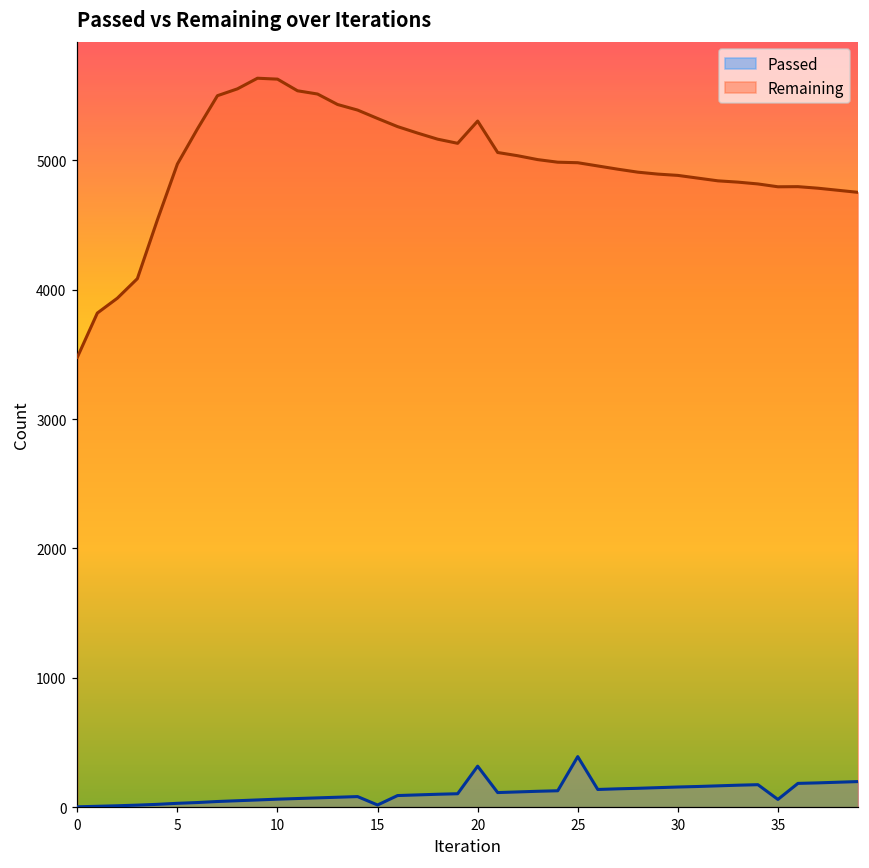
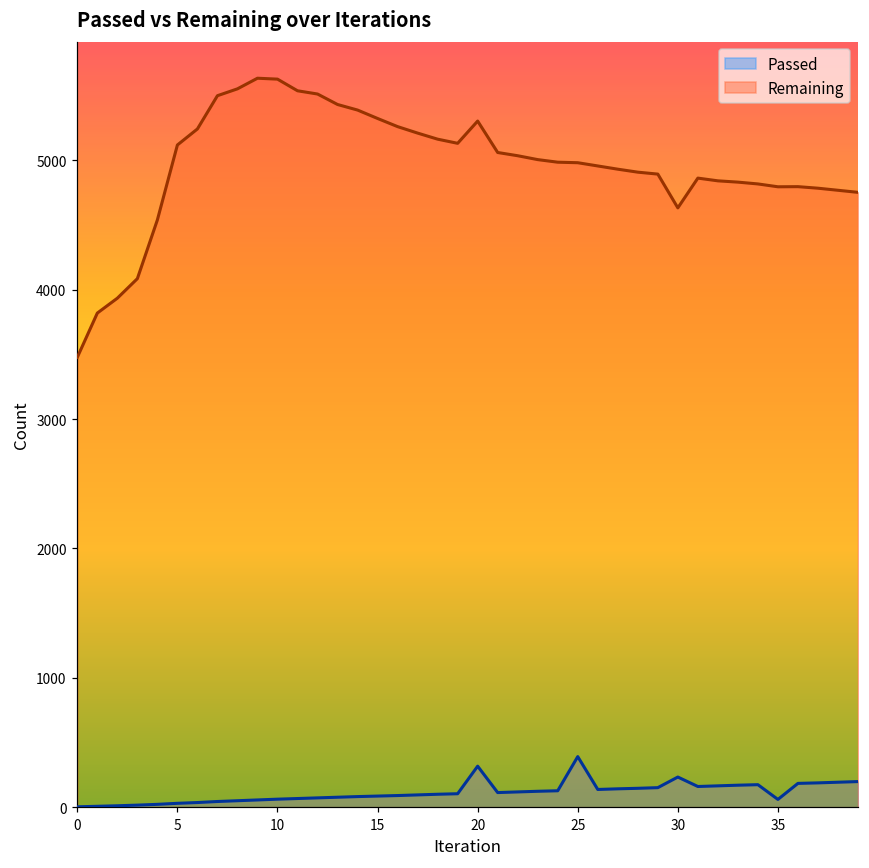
Remaining, 5: 4970 -> 5120
Passed, 15: 20 -> 90
Passed, 30: 160 -> 230
Remaining, 30: 4880 -> 4630
